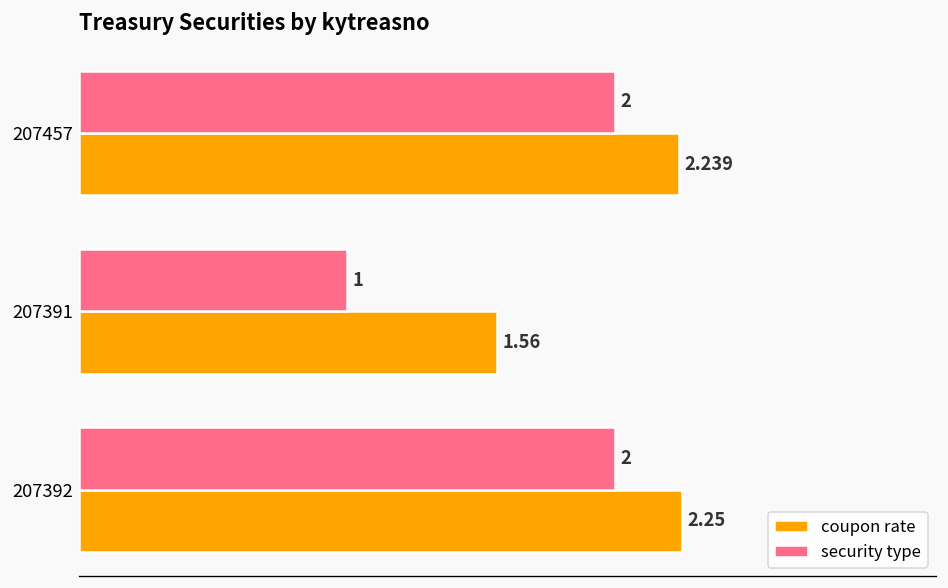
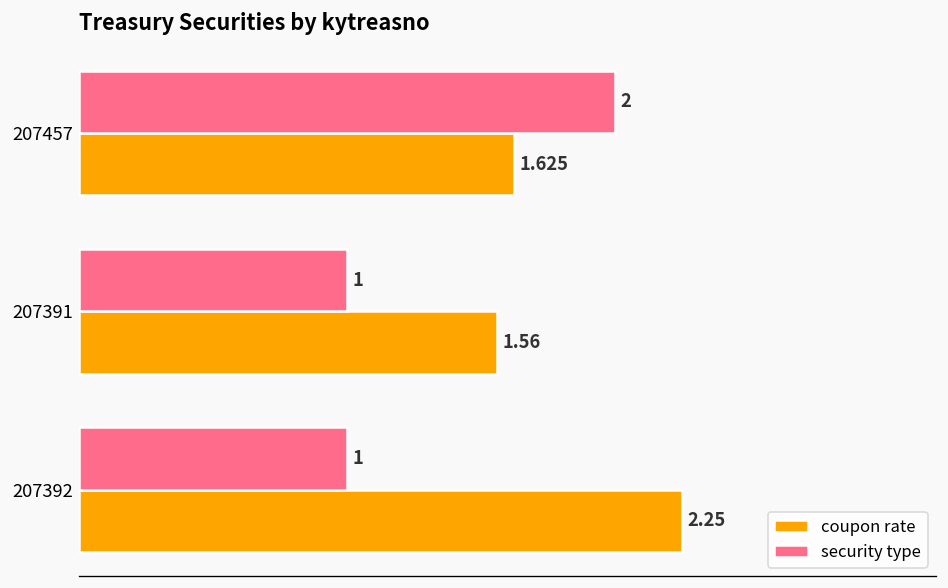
coupon rate, 207457: 2.239 -> 1.625
security type, 207392: 2 -> 1
